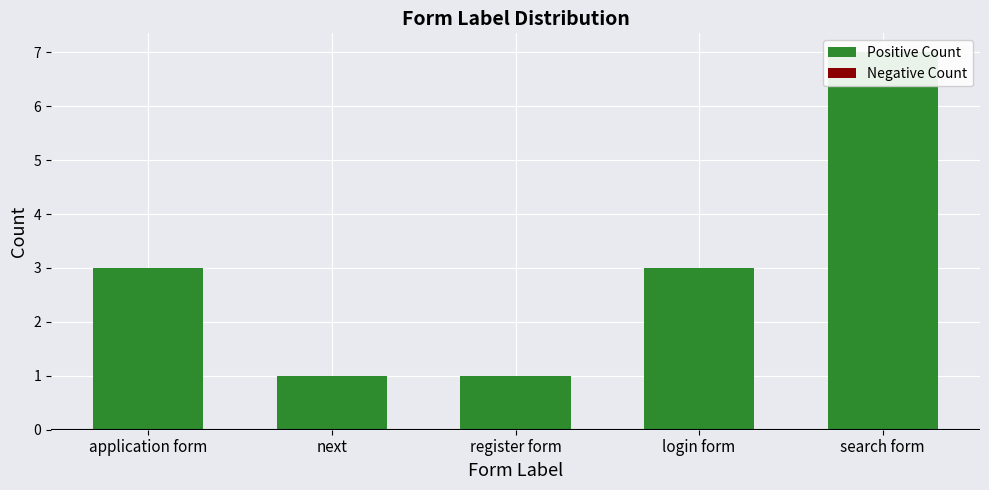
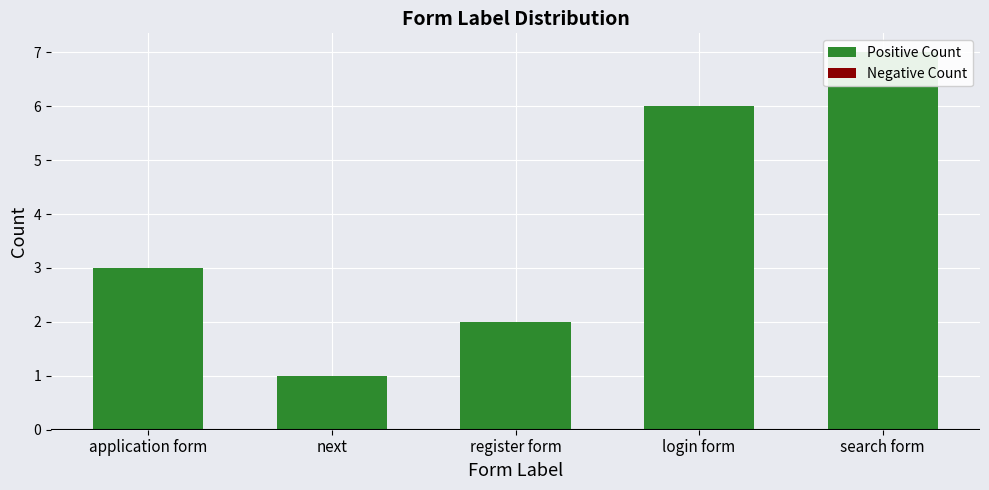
Positive Count, register form: 1 -> 2
Positive Count, login form: 3 -> 6
